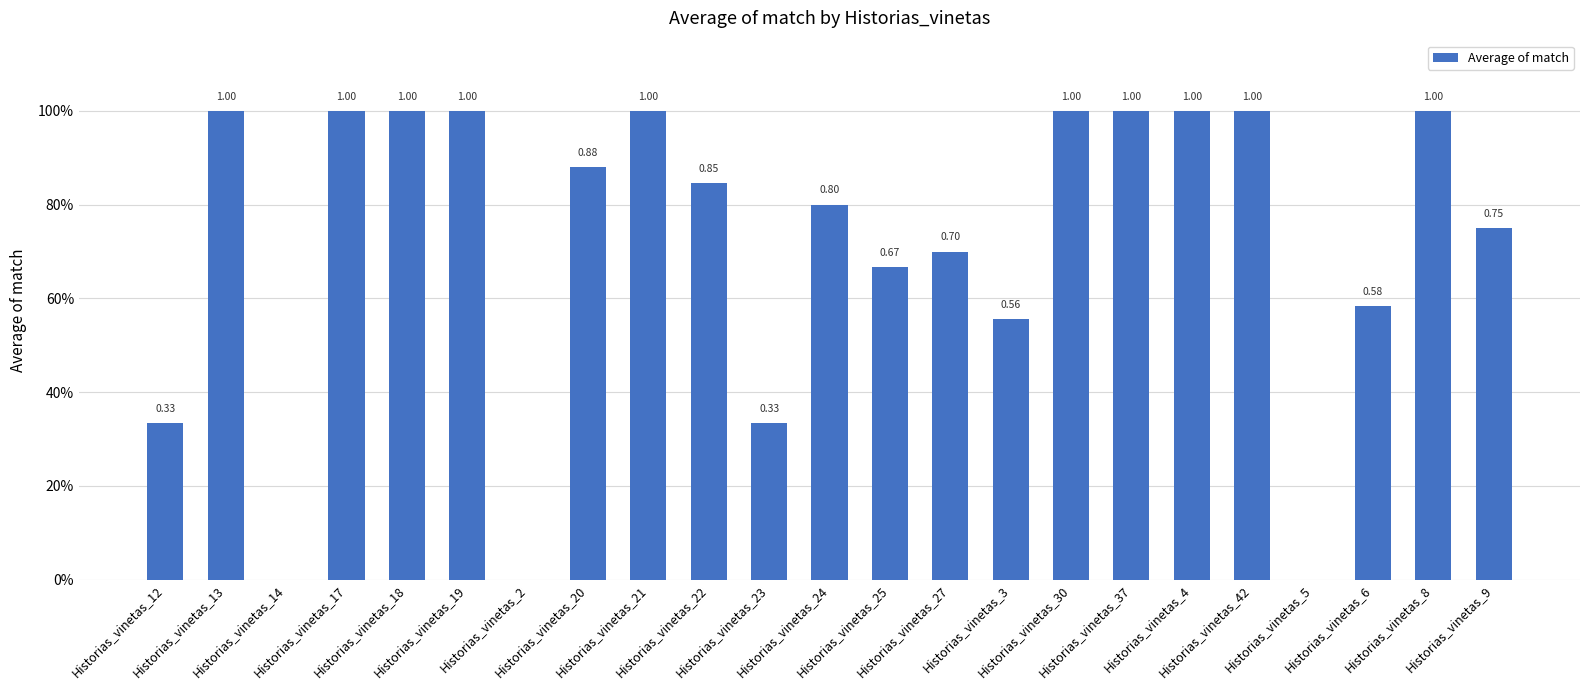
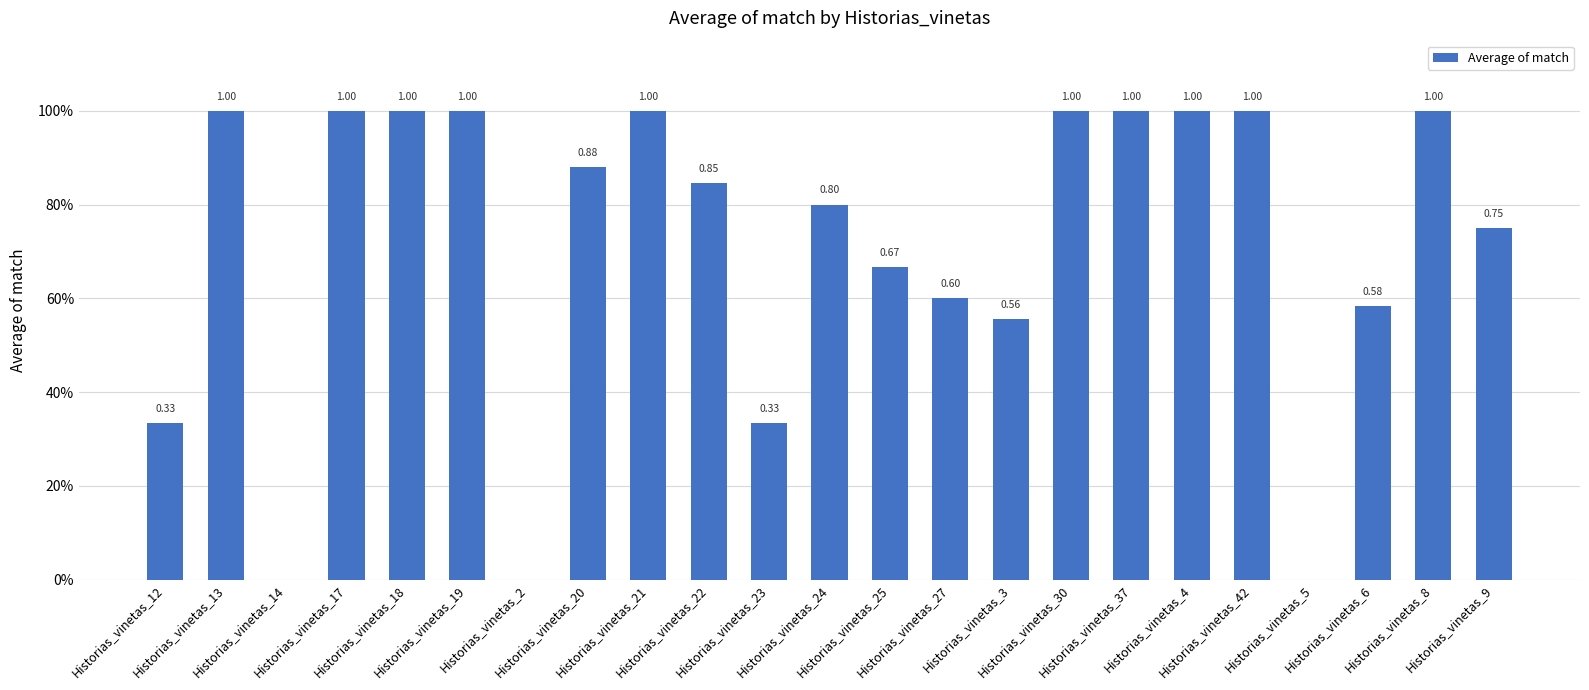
Historias_vinetas_27: 0.70 -> 0.60
